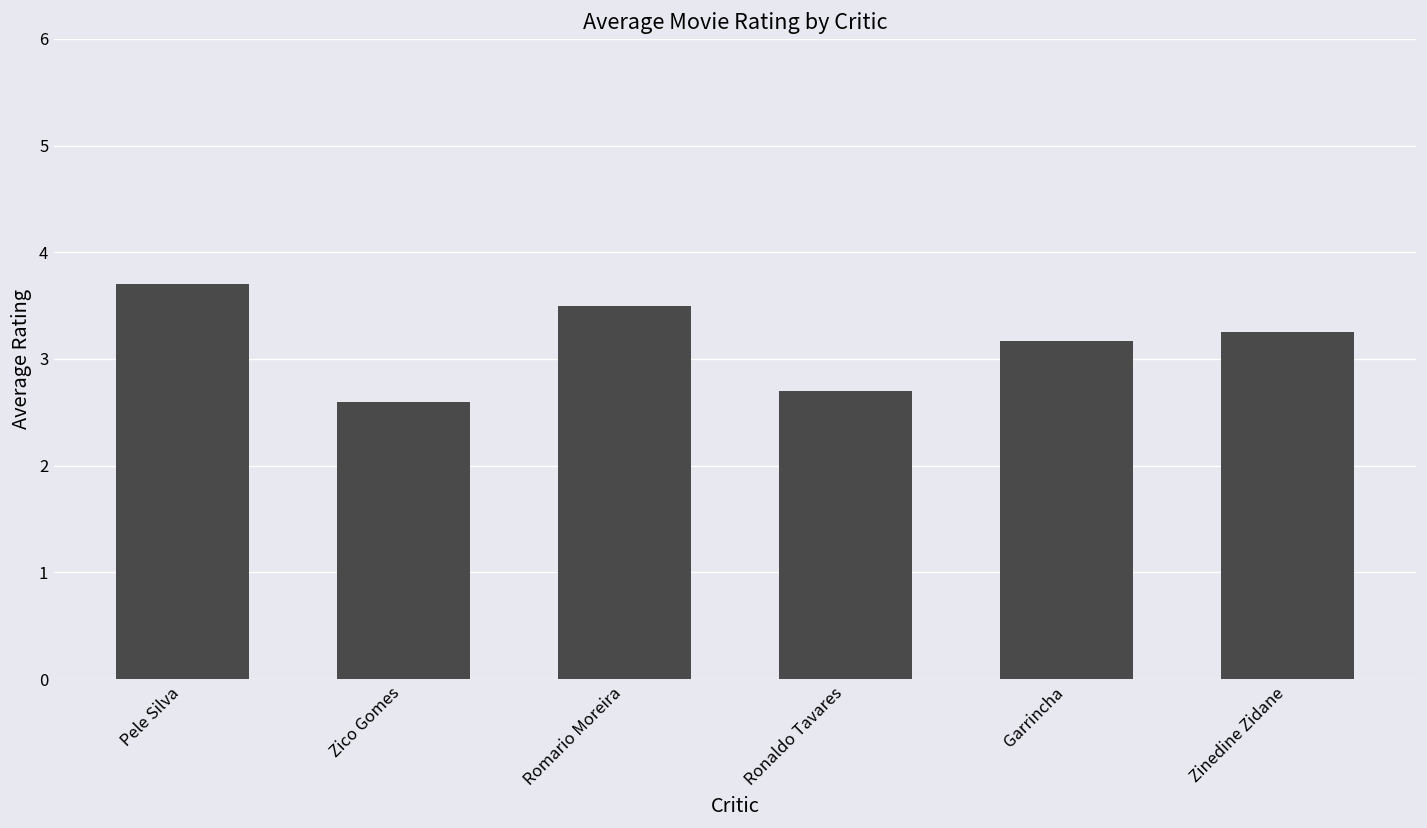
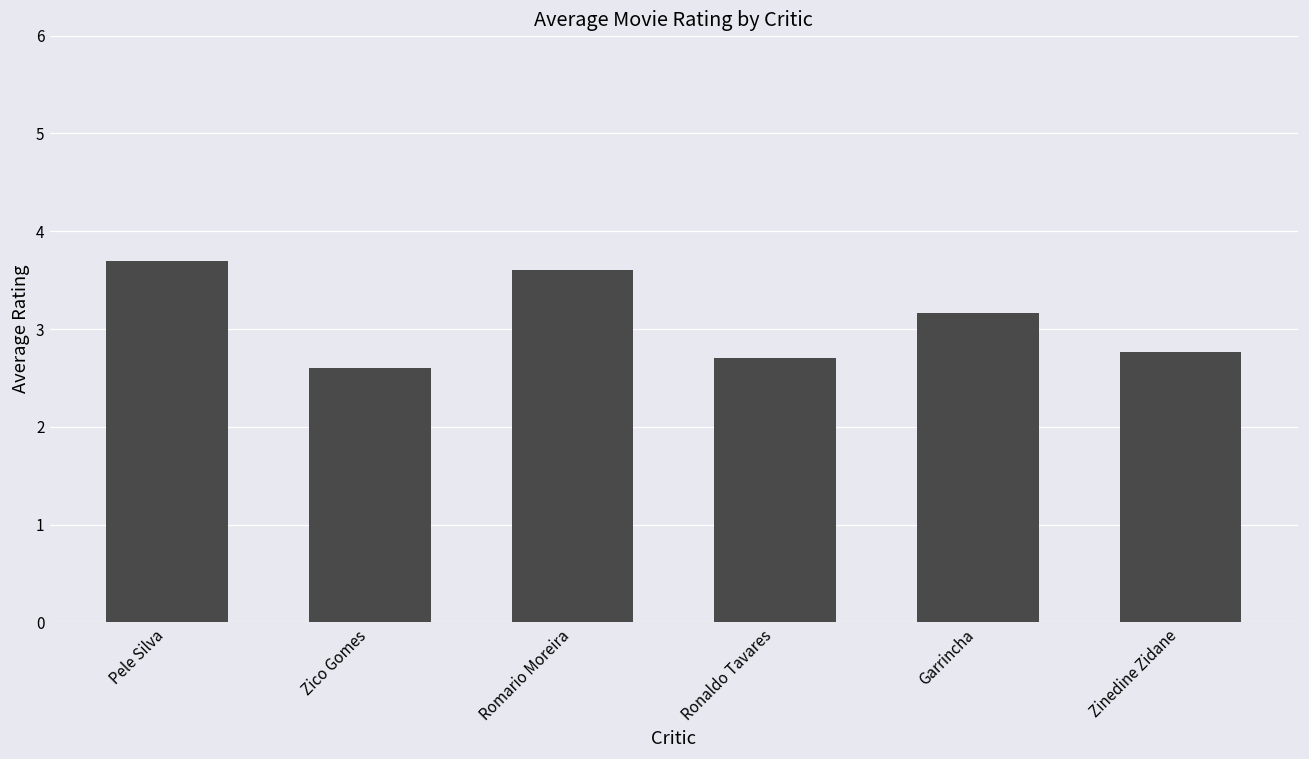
Romario Moreira: 3.5 -> 3.6
Zinedine Zidane: 3.3 -> 2.8
